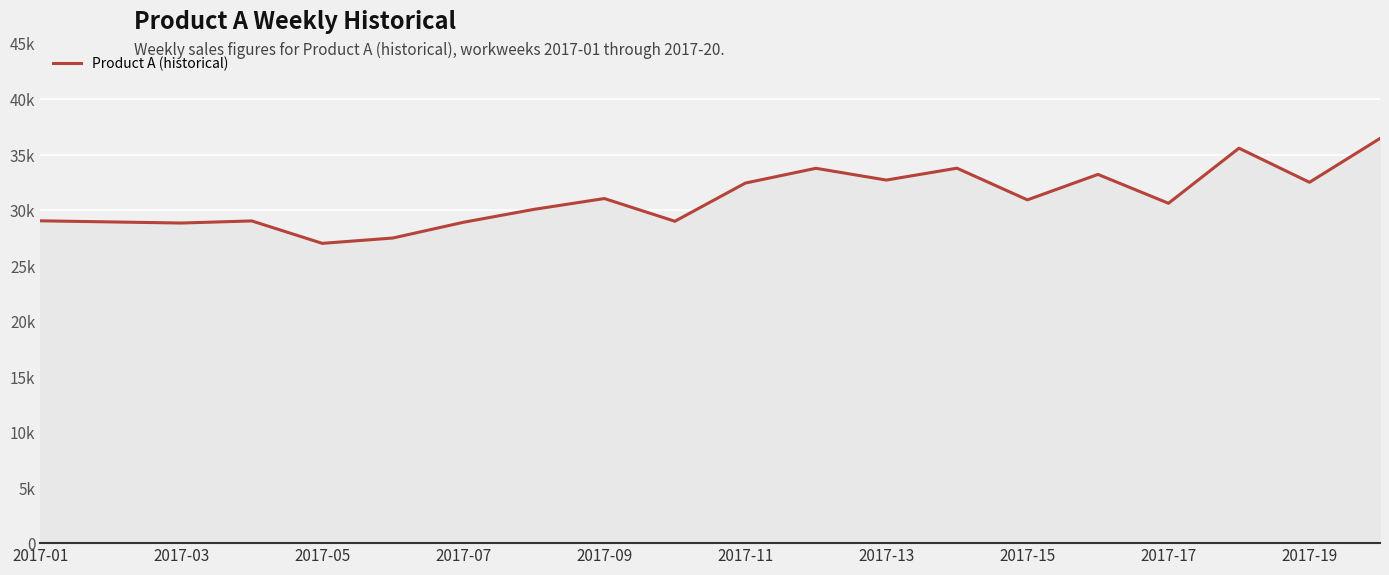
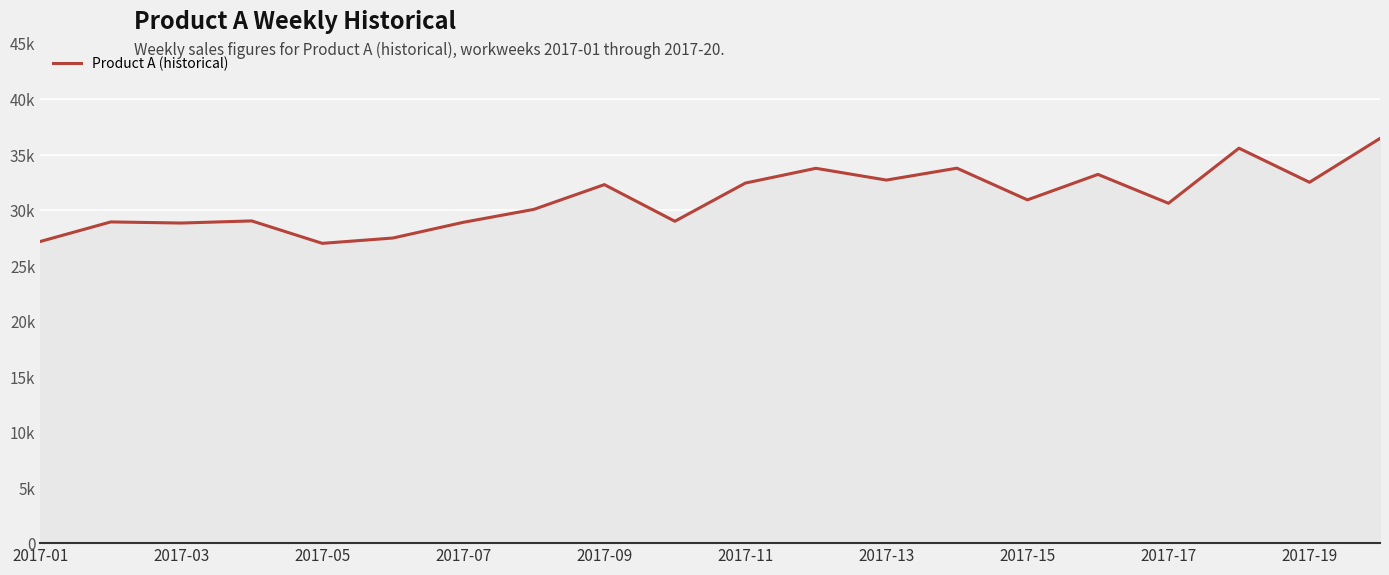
2017-01: 29000 -> 27200
2017-09: 31000 -> 32300
